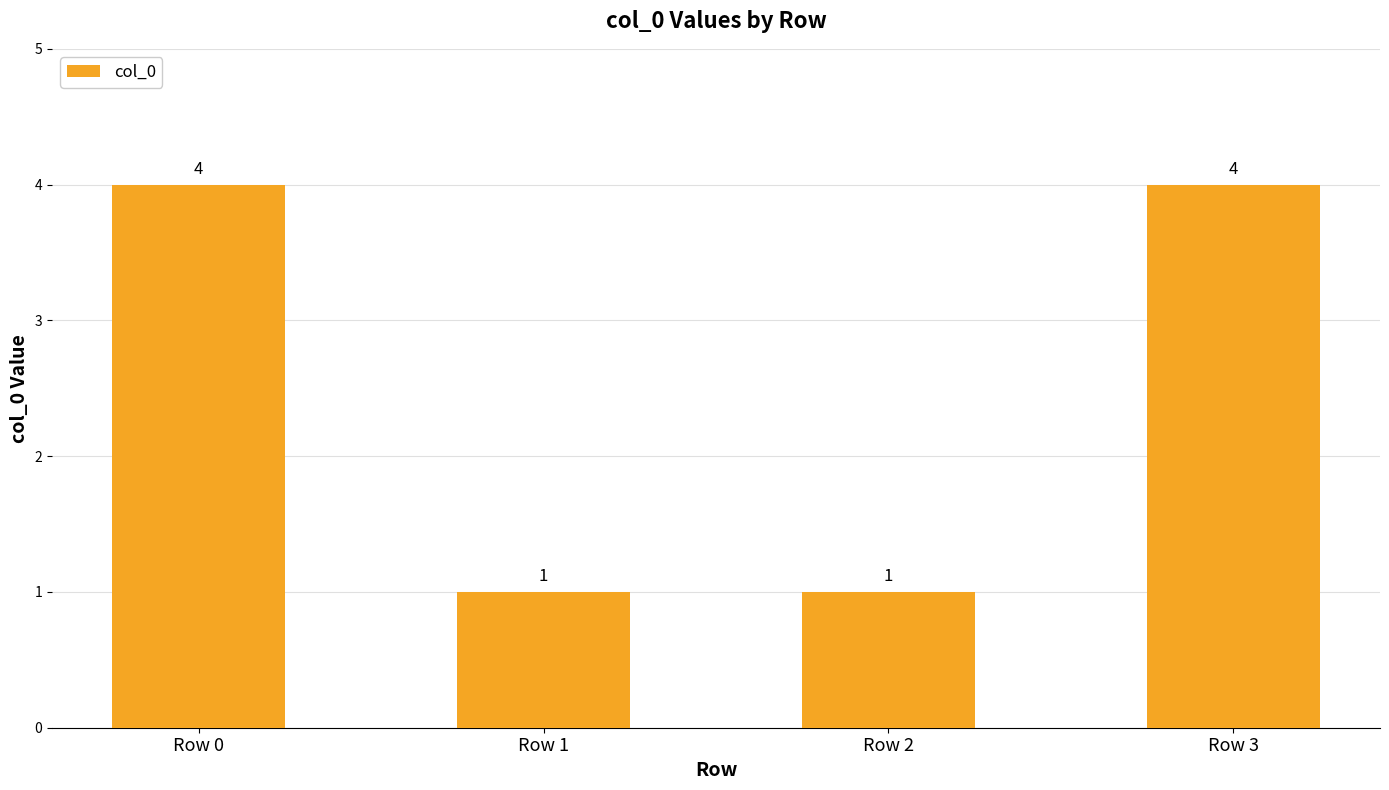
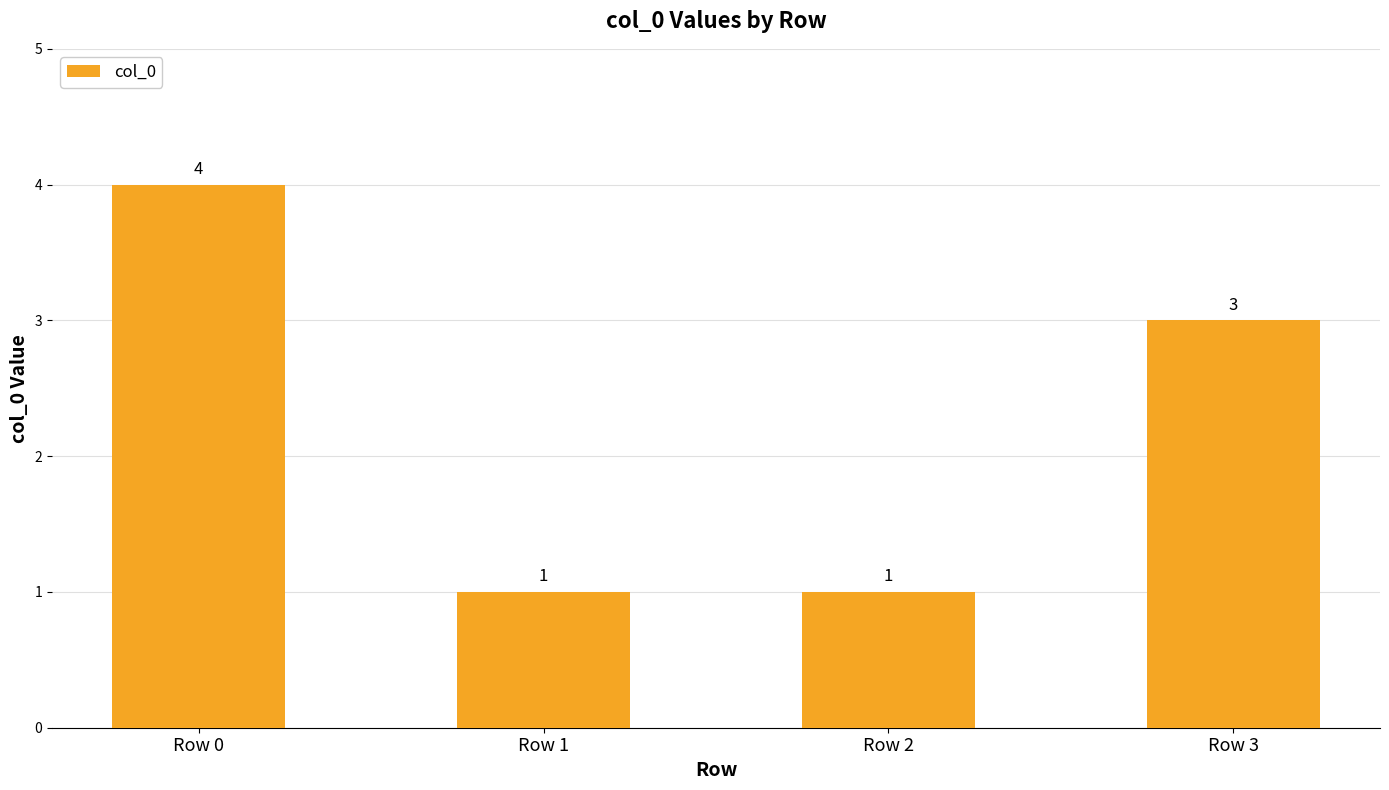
Row 3: 4 -> 3
